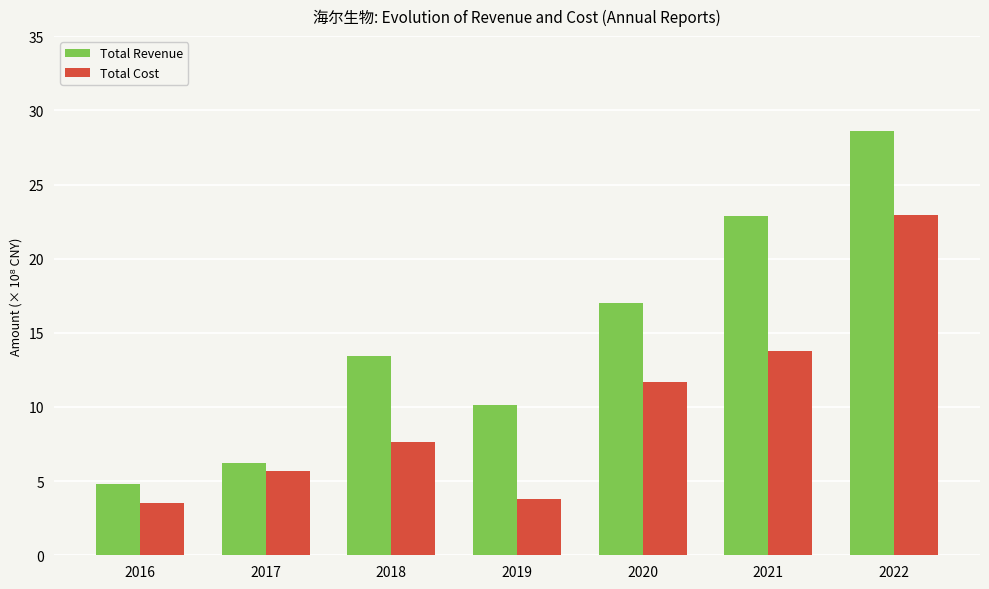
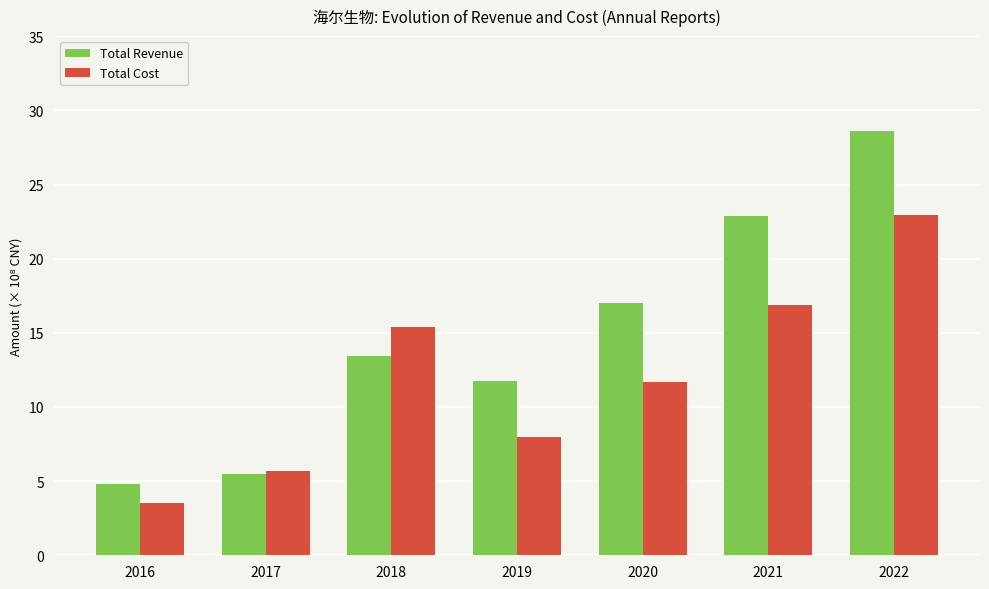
Total Revenue, 2017: 6.2 -> 5.5
Total Cost, 2018: 7.6 -> 15.4
Total Revenue, 2019: 10.1 -> 11.8
Total Cost, 2019: 3.8 -> 8.0
Total Cost, 2021: 13.7 -> 16.9
